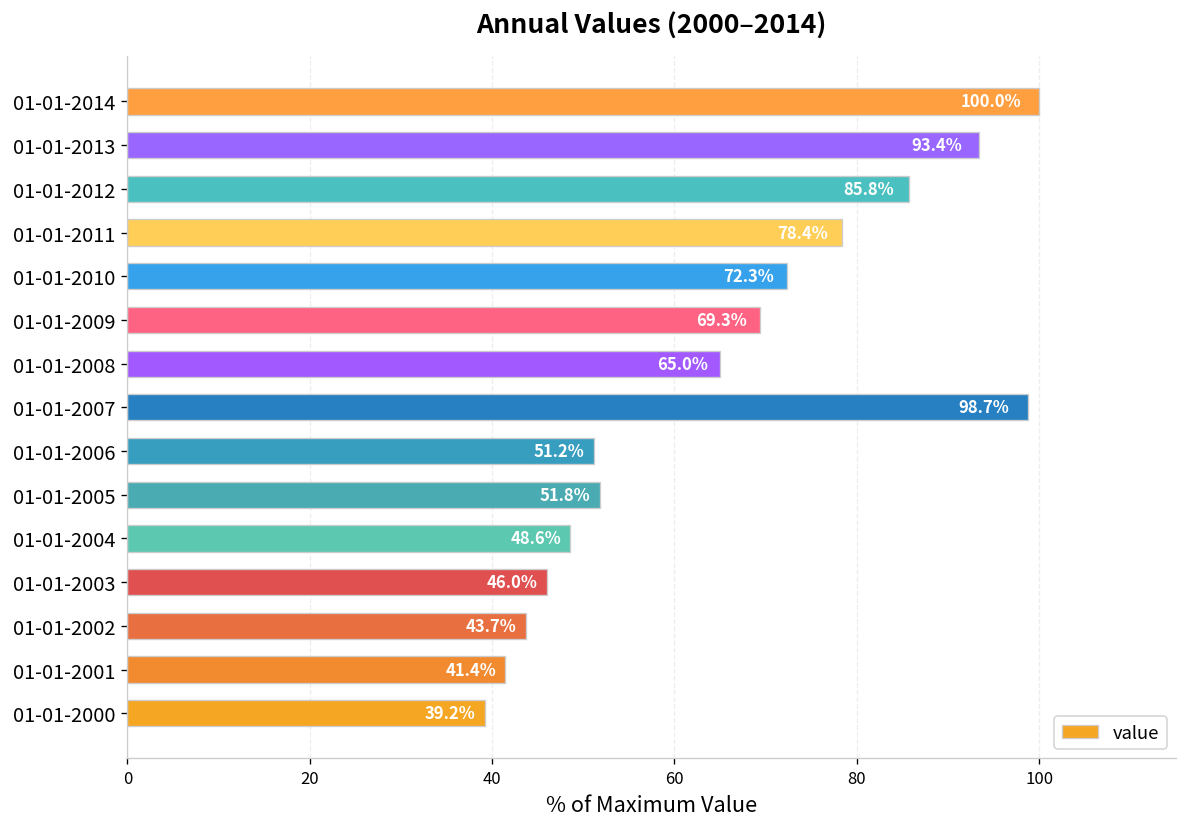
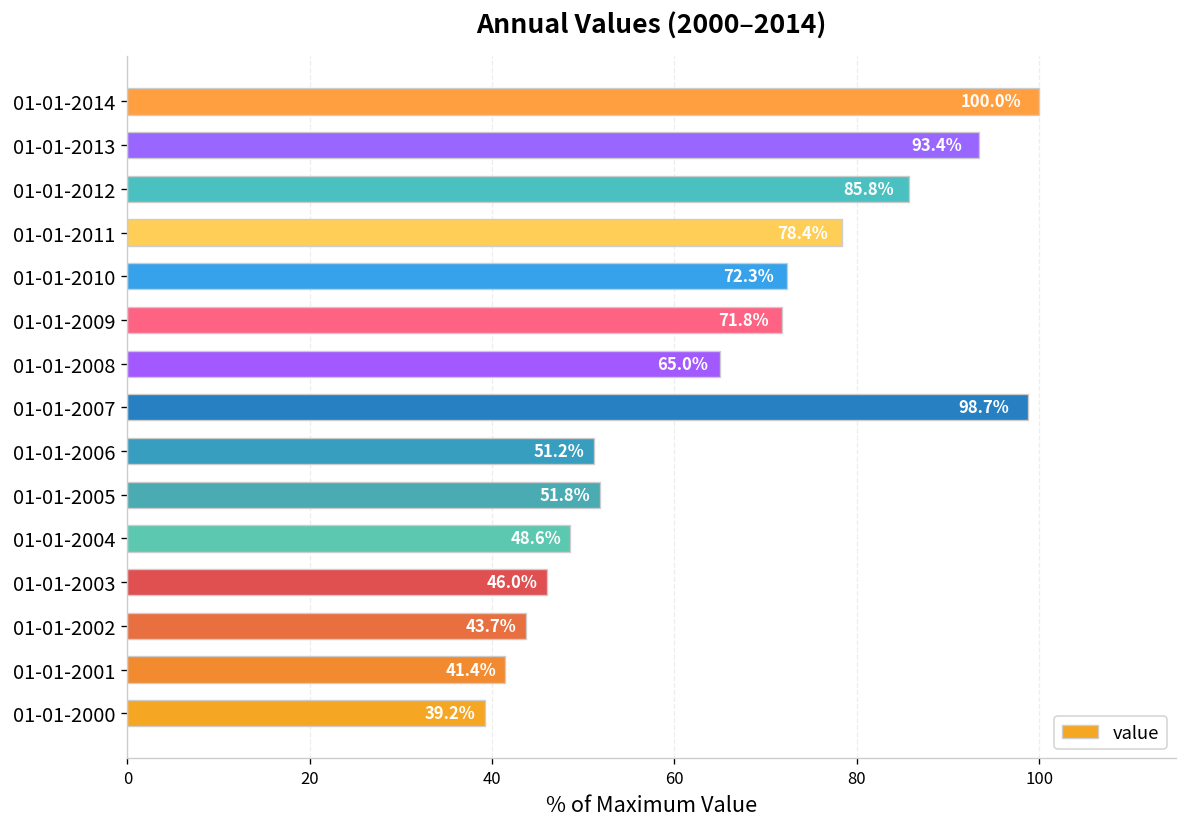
01-01-2009: 69.3% -> 71.8%
